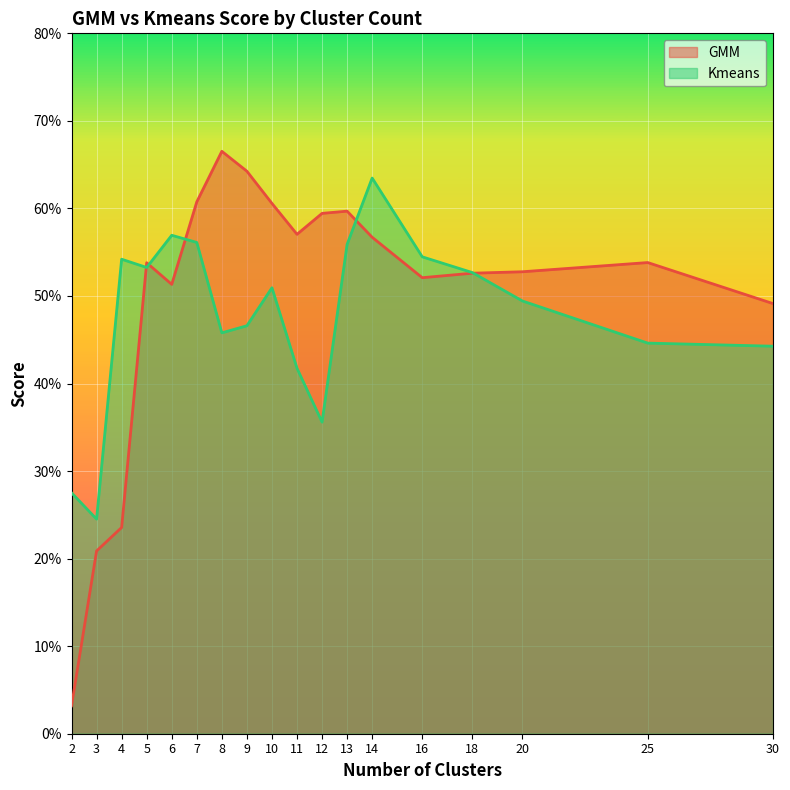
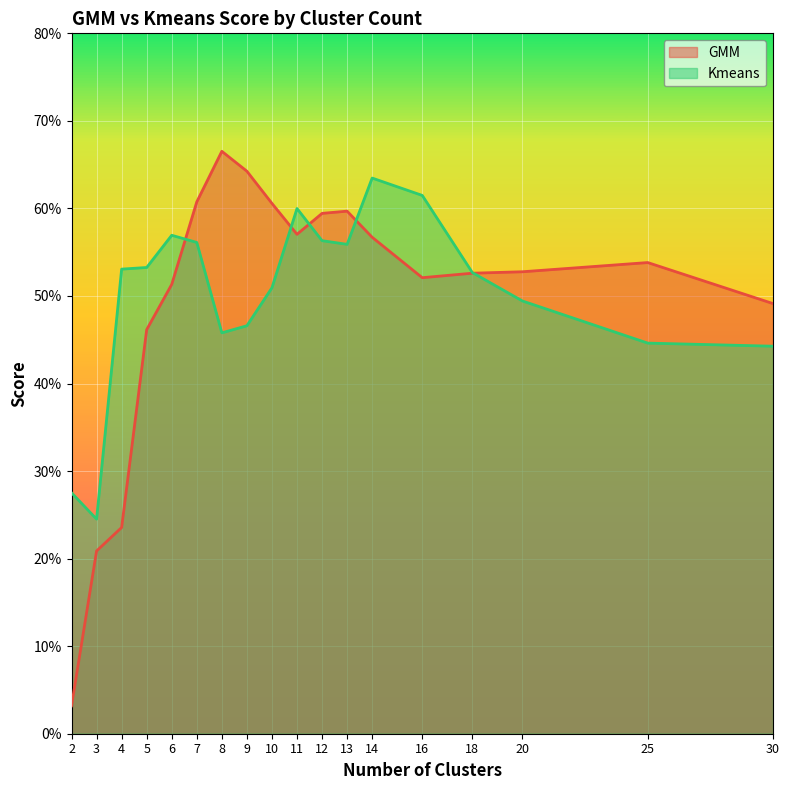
Kmeans, 4: 54% -> 53%
GMM, 5: 54% -> 46%
Kmeans, 11: 42% -> 60%
Kmeans, 12: 36% -> 56%
Kmeans, 16: 54% -> 61%
